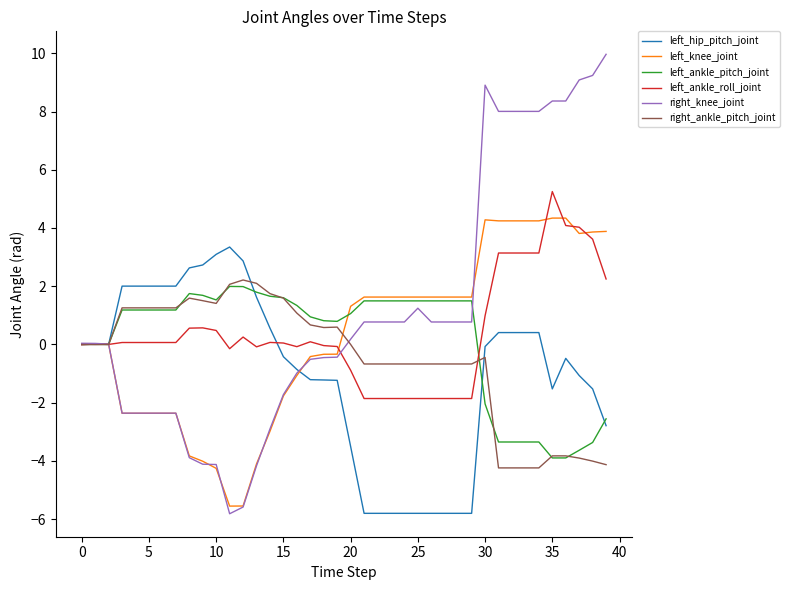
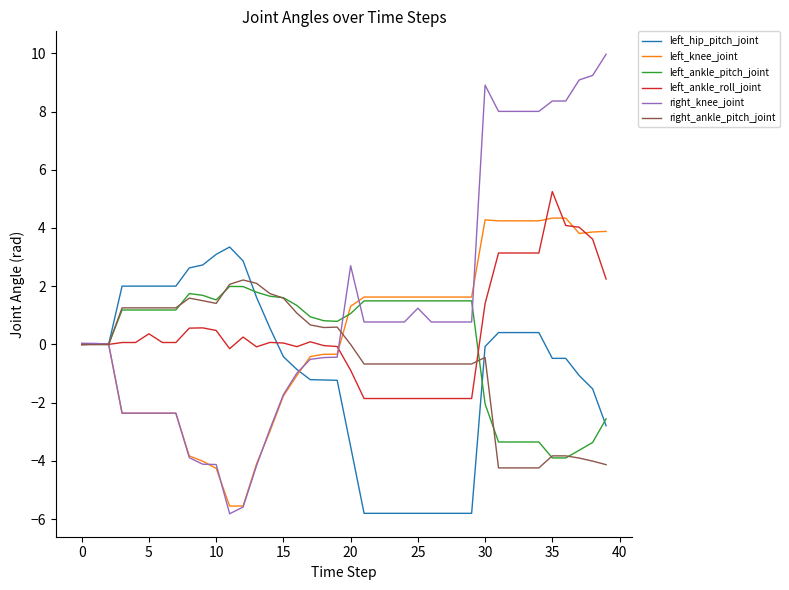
left_ankle_roll_joint, 5: 0.1 -> 0.4
right_knee_joint, 20: 0.2 -> 2.7
left_ankle_roll_joint, 30: 1.0 -> 1.4
left_hip_pitch_joint, 35: -1.5 -> -0.5
